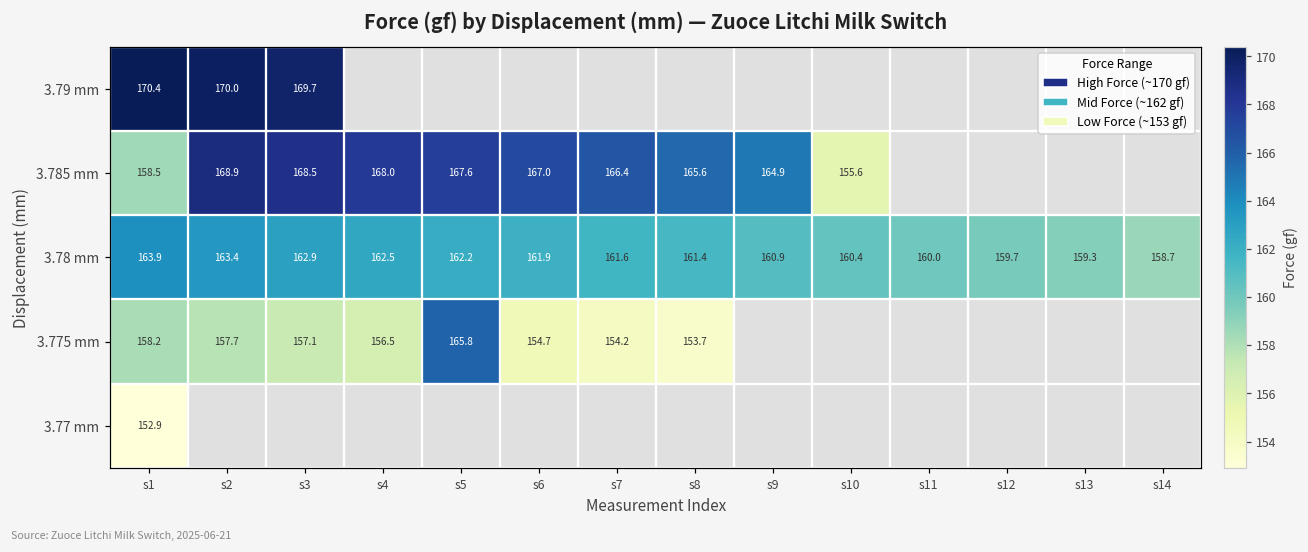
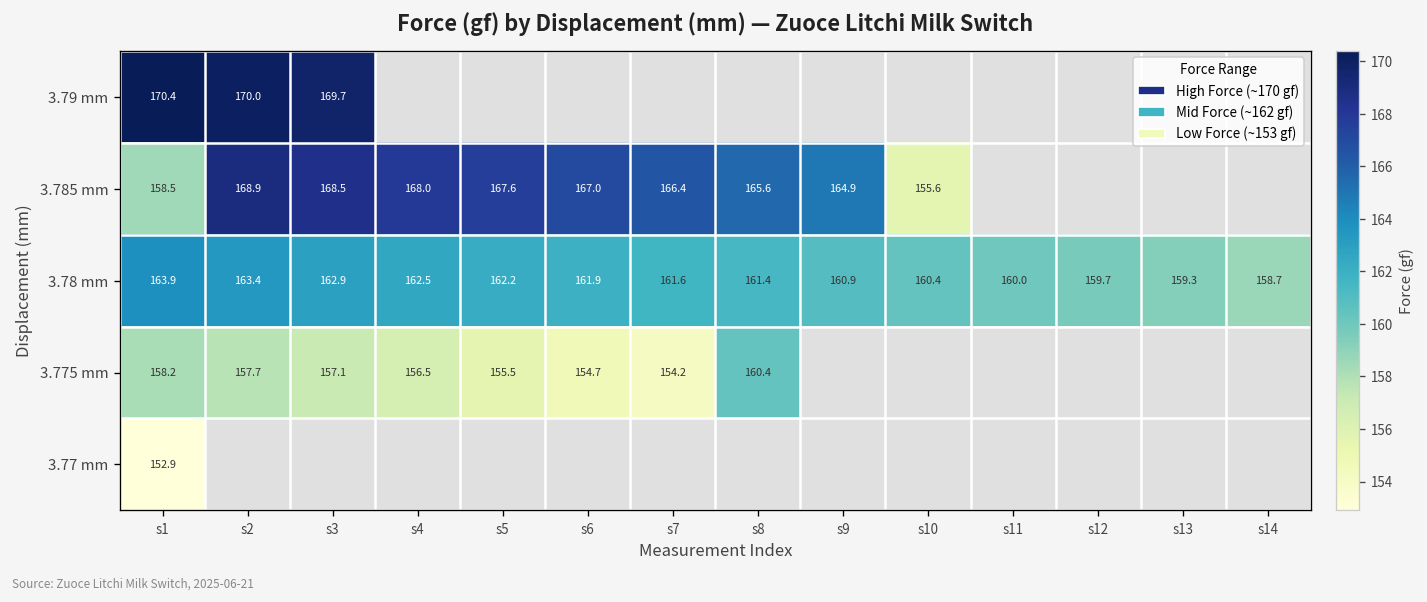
3.775 mm, s5: 165.8 -> 155.5
3.775 mm, s8: 153.7 -> 160.4
